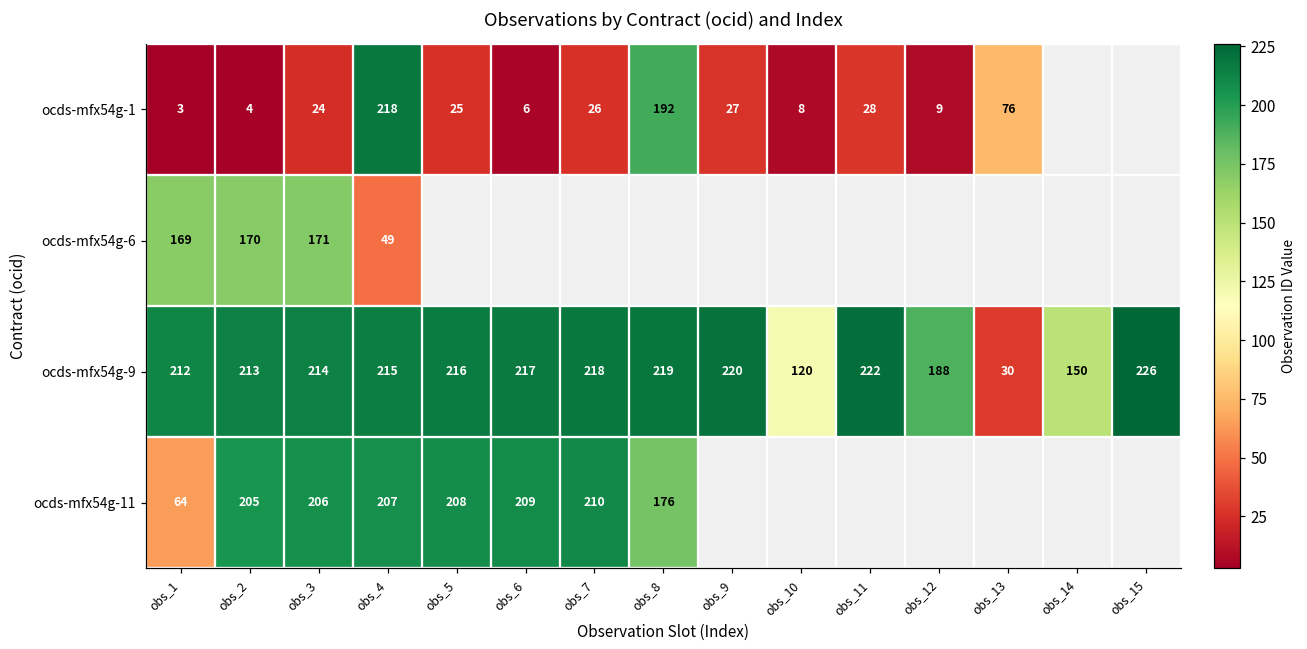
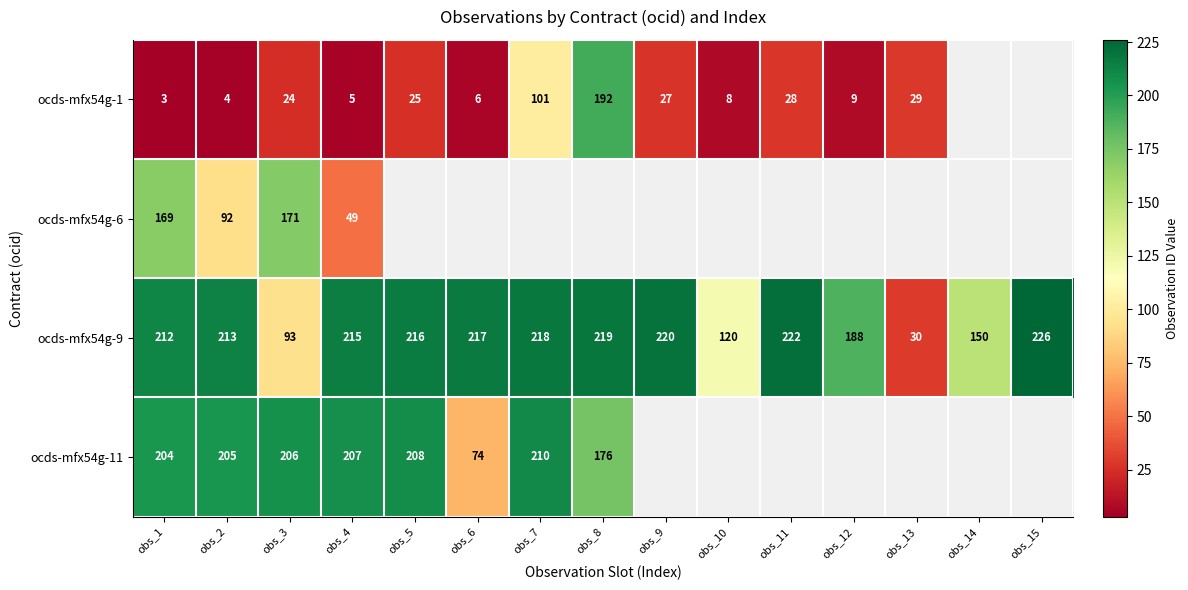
ocds-mfx54g-1, obs_4: 218 -> 5
ocds-mfx54g-1, obs_7: 26 -> 101
ocds-mfx54g-1, obs_13: 76 -> 29
ocds-mfx54g-6, obs_2: 170 -> 92
ocds-mfx54g-9, obs_3: 214 -> 93
ocds-mfx54g-11, obs_1: 64 -> 204
ocds-mfx54g-11, obs_6: 209 -> 74
